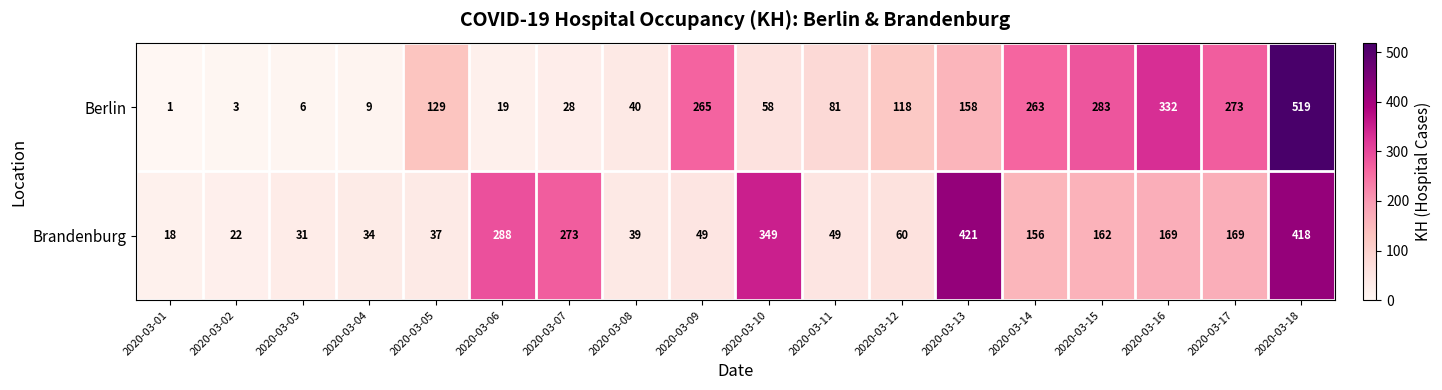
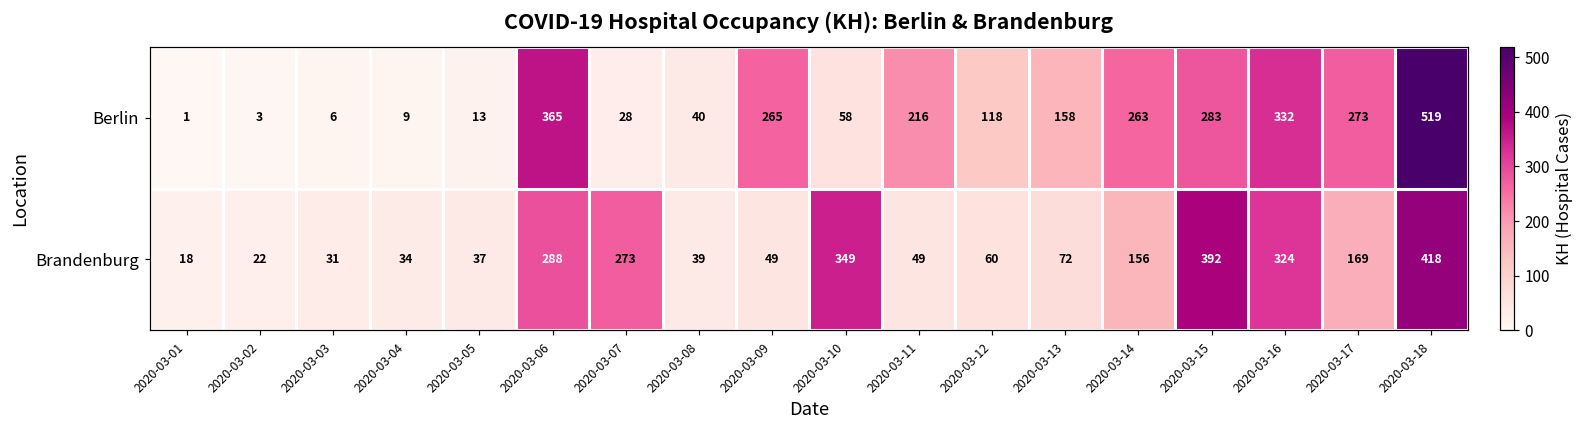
Berlin, 2020-03-05: 129 -> 13
Berlin, 2020-03-06: 19 -> 365
Berlin, 2020-03-11: 81 -> 216
Brandenburg, 2020-03-13: 421 -> 72
Brandenburg, 2020-03-15: 162 -> 392
Brandenburg, 2020-03-16: 169 -> 324
